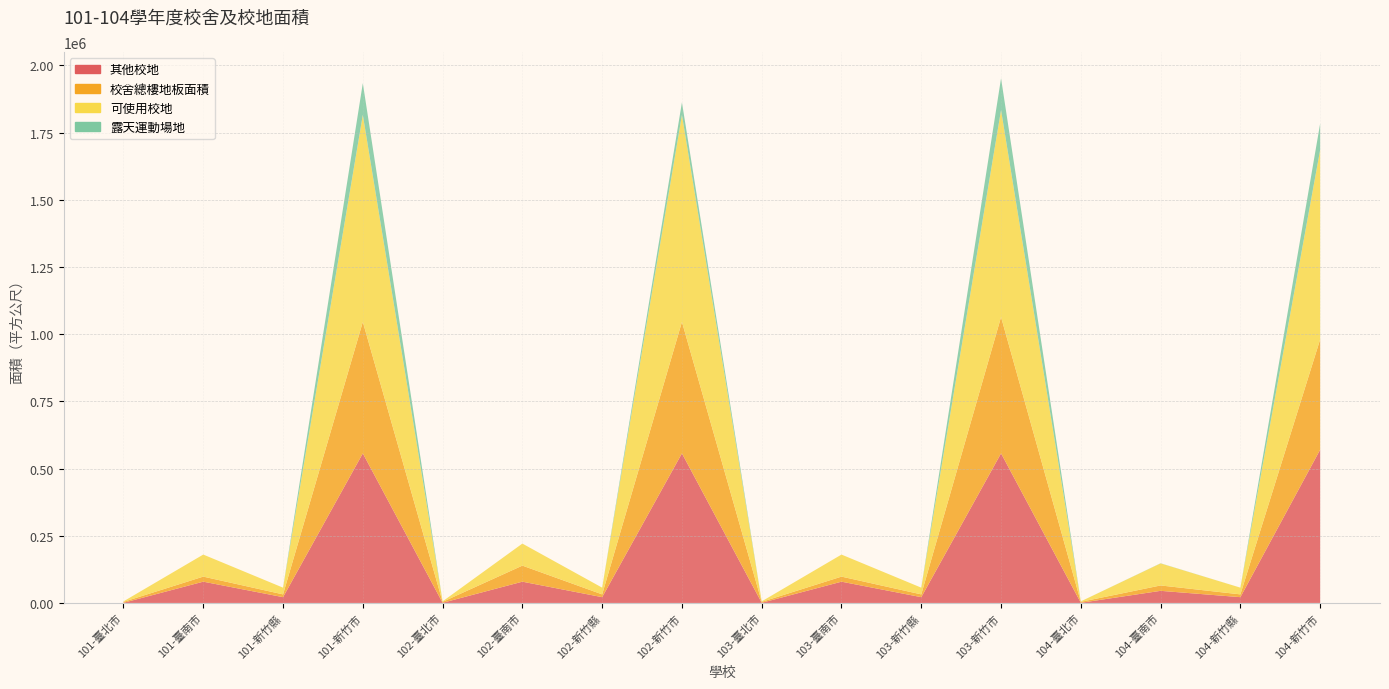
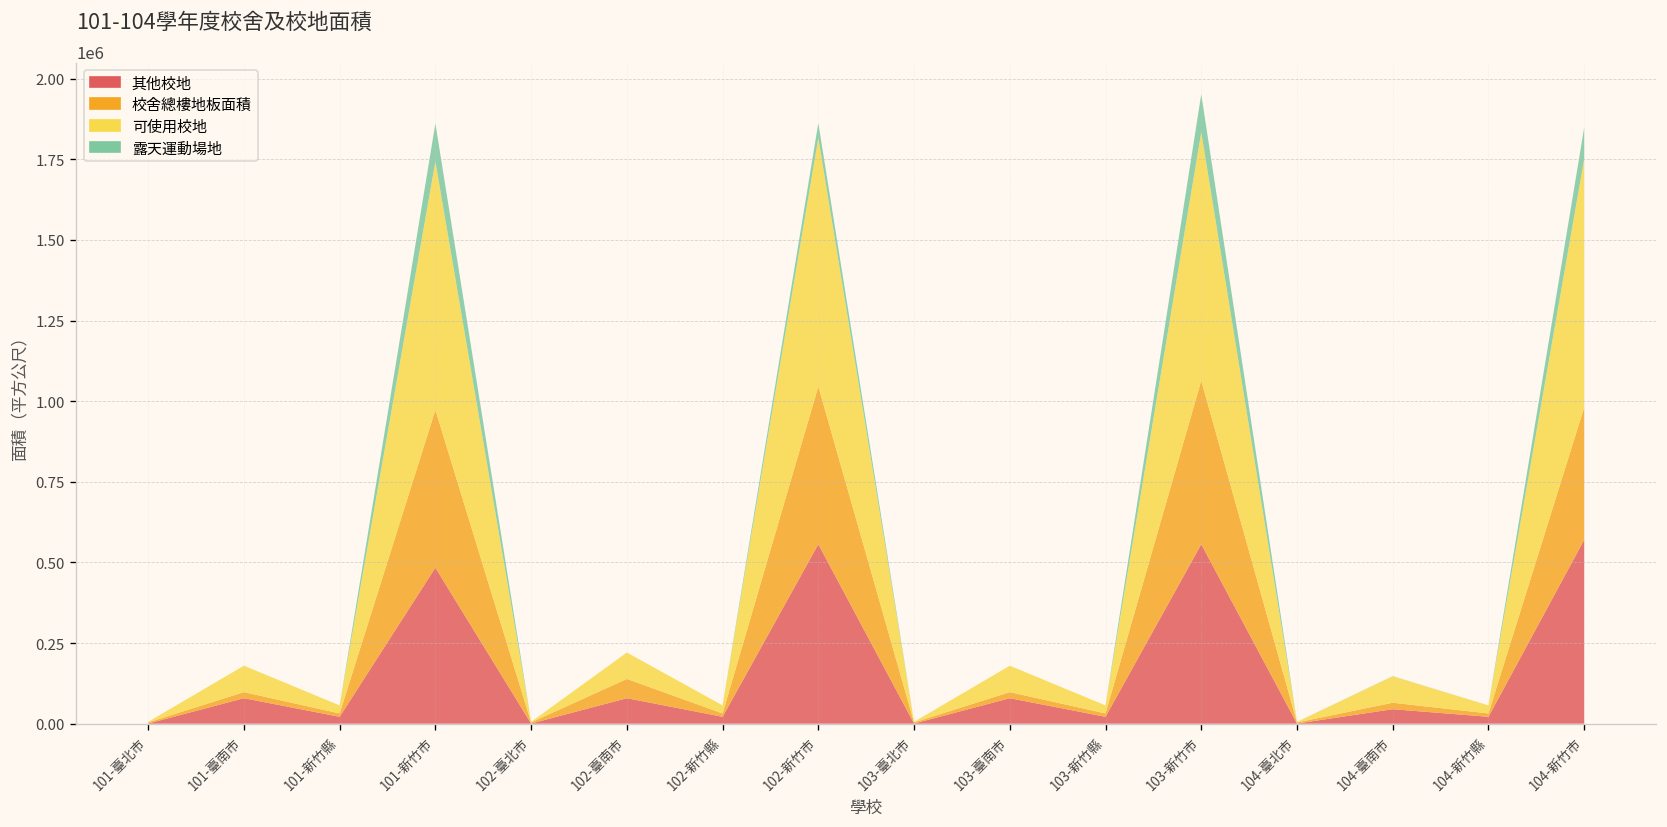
其他校地, 101-新竹市: 560000 -> 480000
可使用校地, 104-新竹市: 710000 -> 770000
